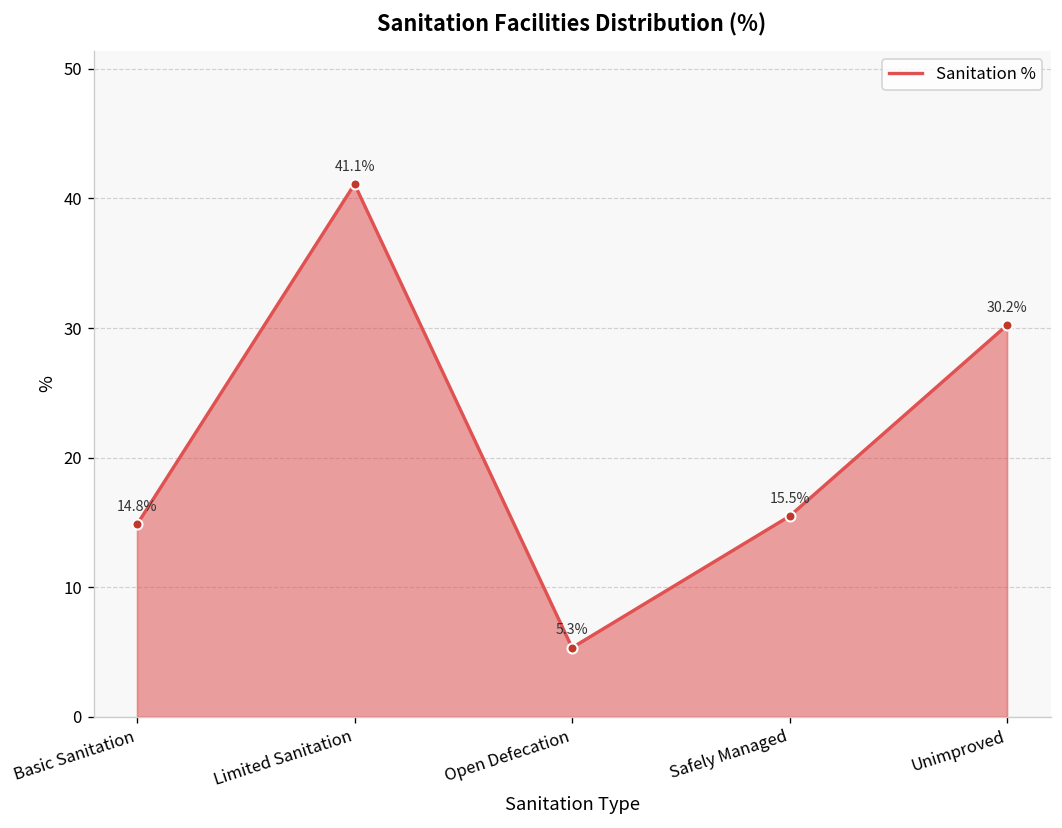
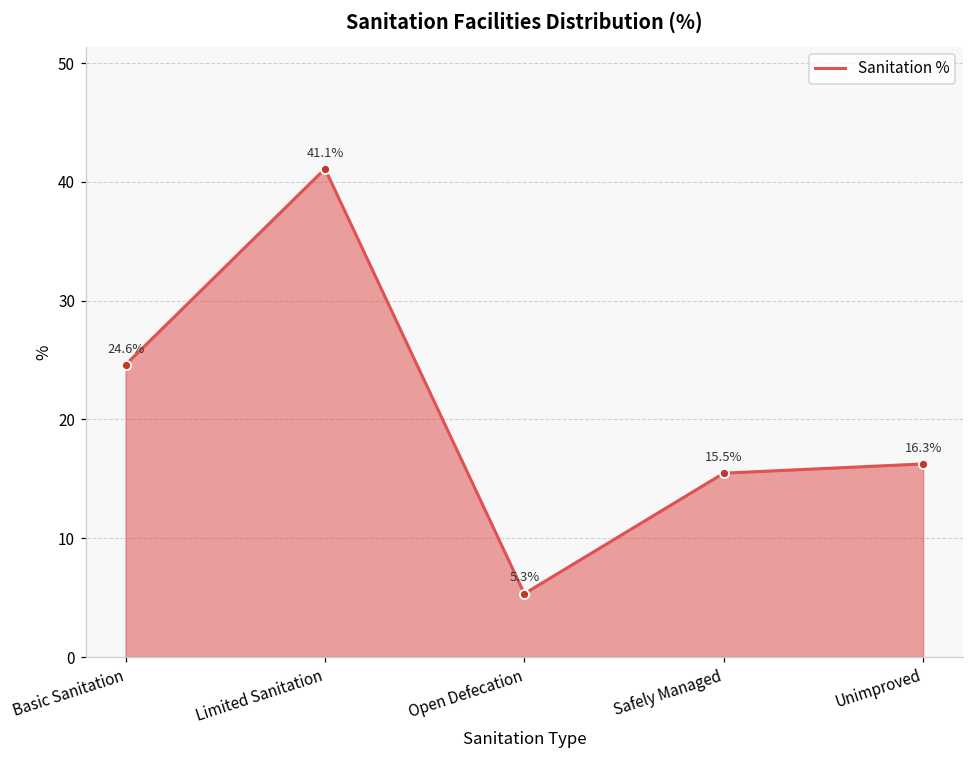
Basic Sanitation: 14.8% -> 24.6%
Unimproved: 30.2% -> 16.3%
